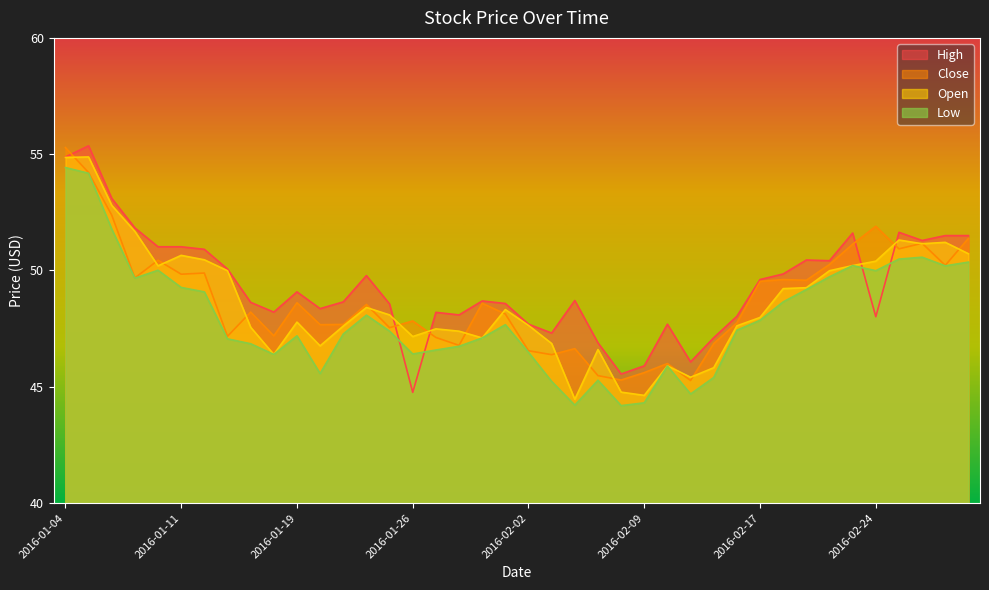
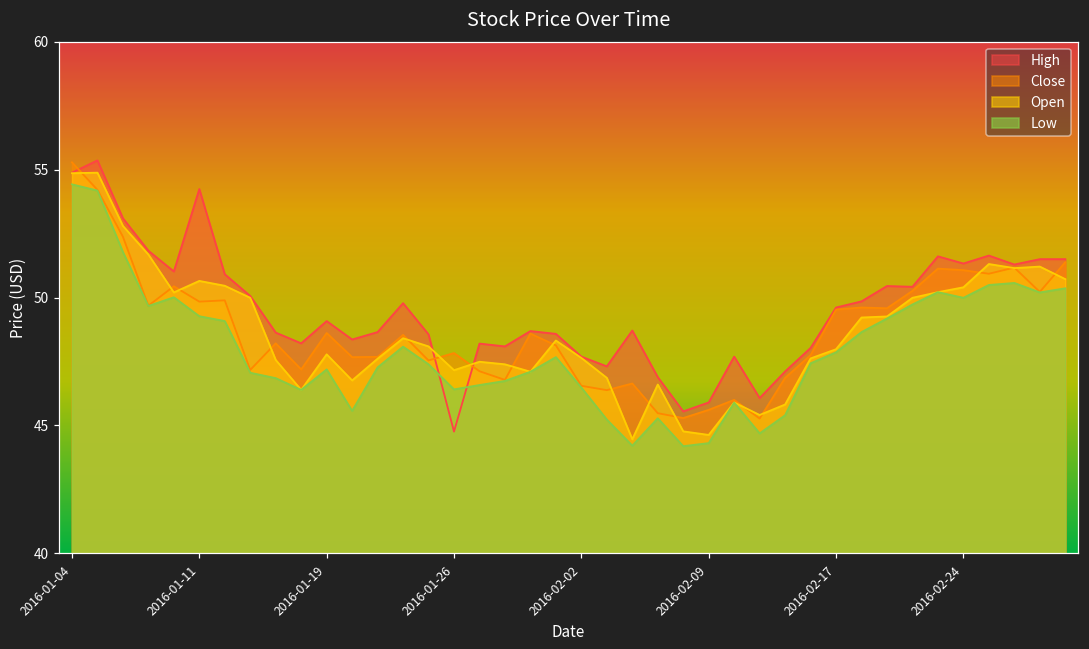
High, 2016-01-11: 51.0 -> 54.2
High, 2016-02-24: 48.0 -> 51.3
Close, 2016-02-24: 51.9 -> 51.1
